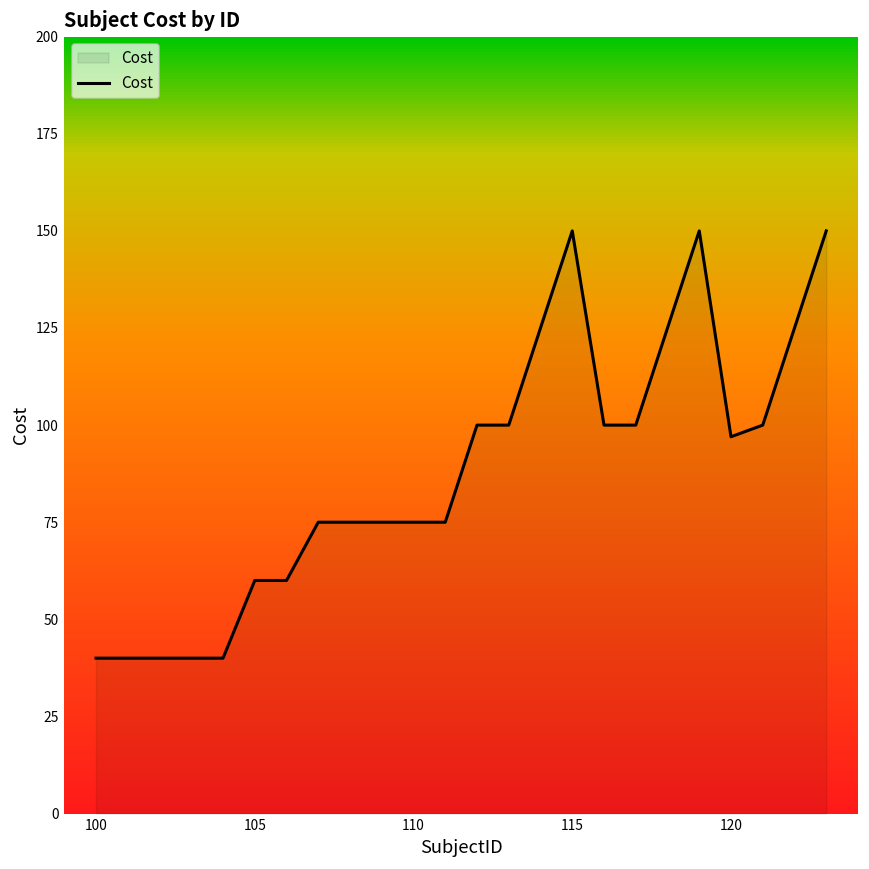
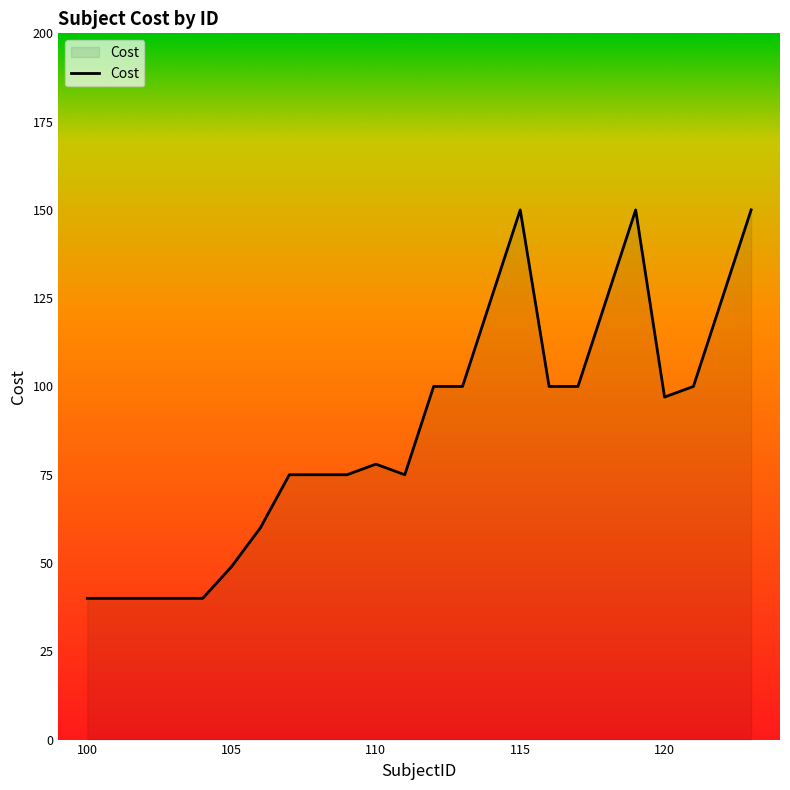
105: 60 -> 49
110: 75 -> 78
